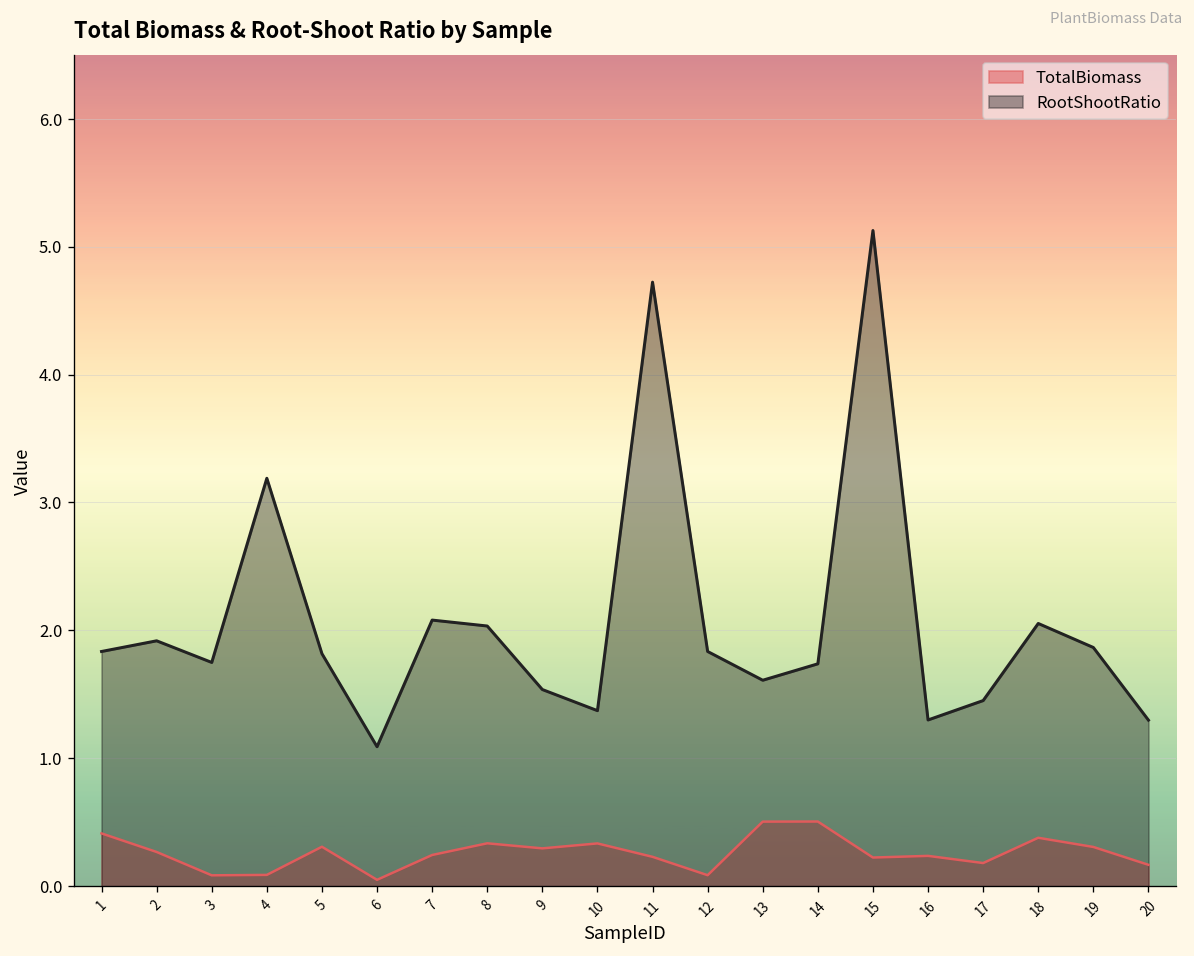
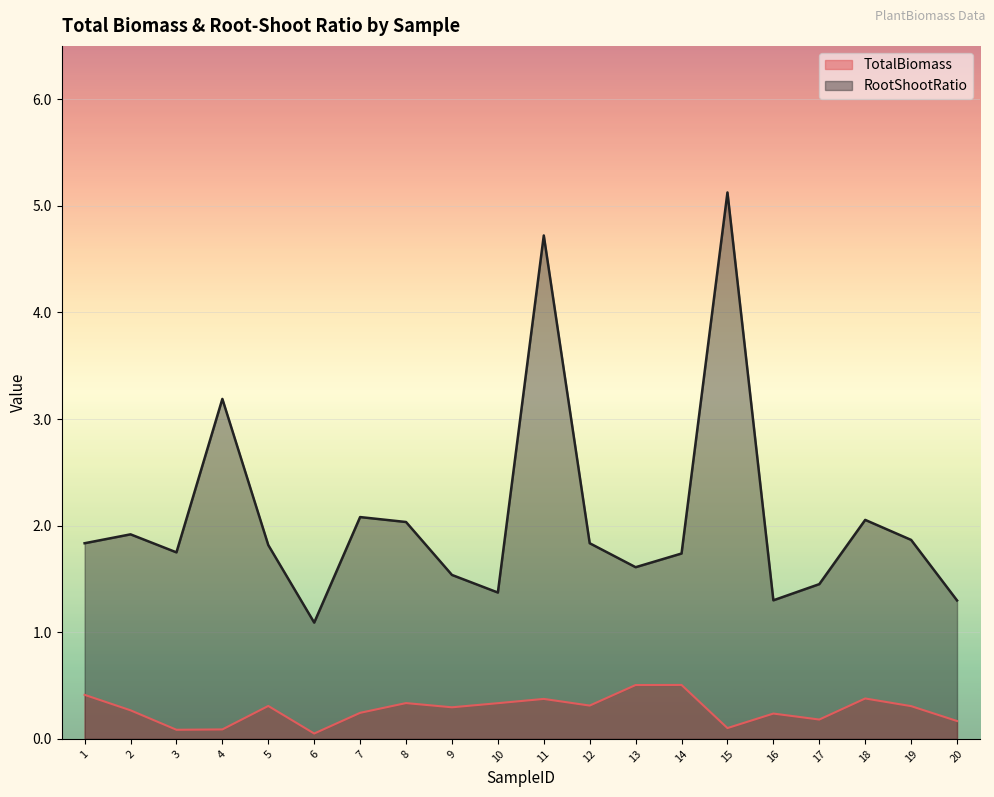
TotalBiomass, 11: 0.23 -> 0.38
TotalBiomass, 12: 0.09 -> 0.31
TotalBiomass, 15: 0.22 -> 0.10
